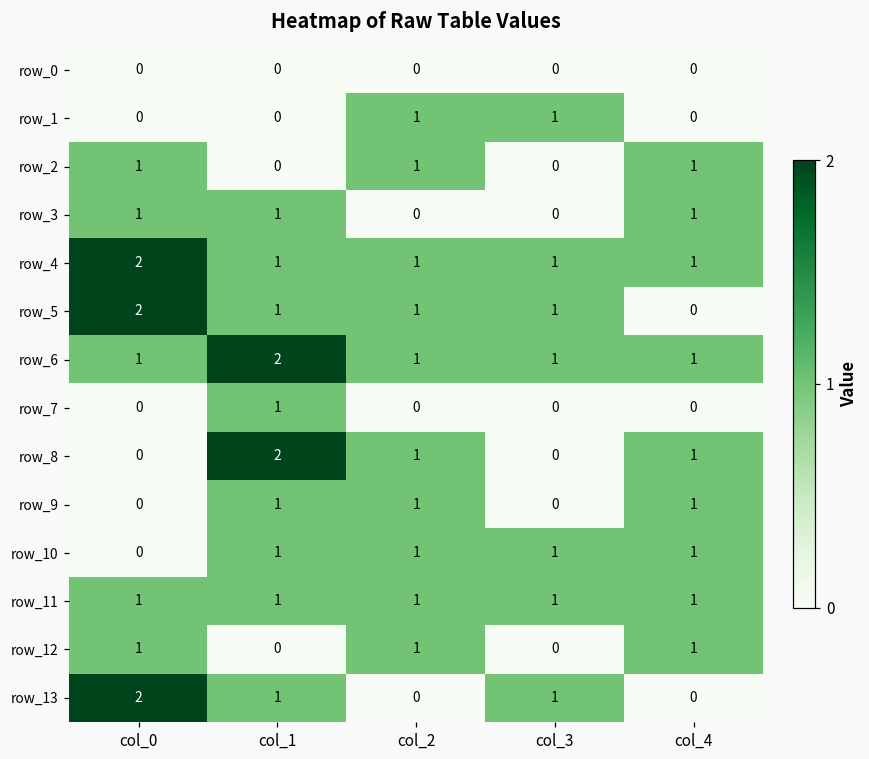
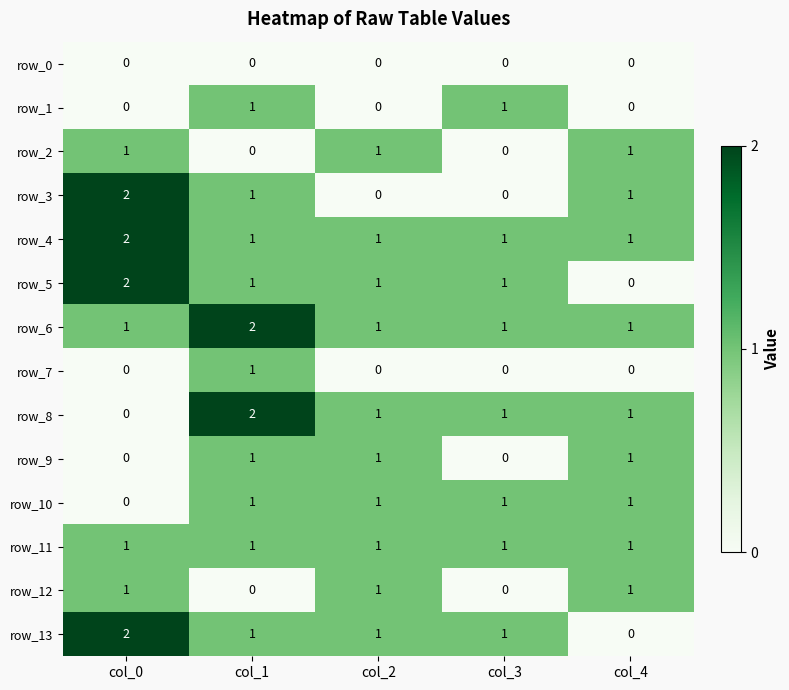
row_1, col_1: 0 -> 1
row_1, col_2: 1 -> 0
row_3, col_0: 1 -> 2
row_8, col_3: 0 -> 1
row_13, col_2: 0 -> 1
